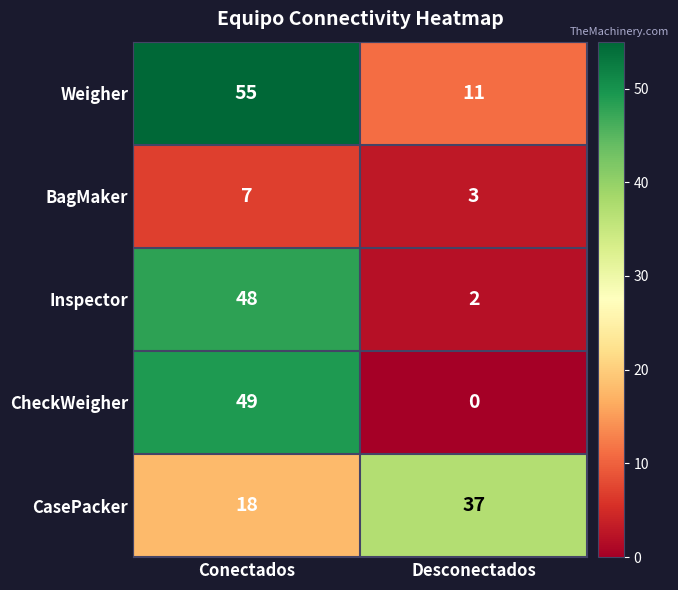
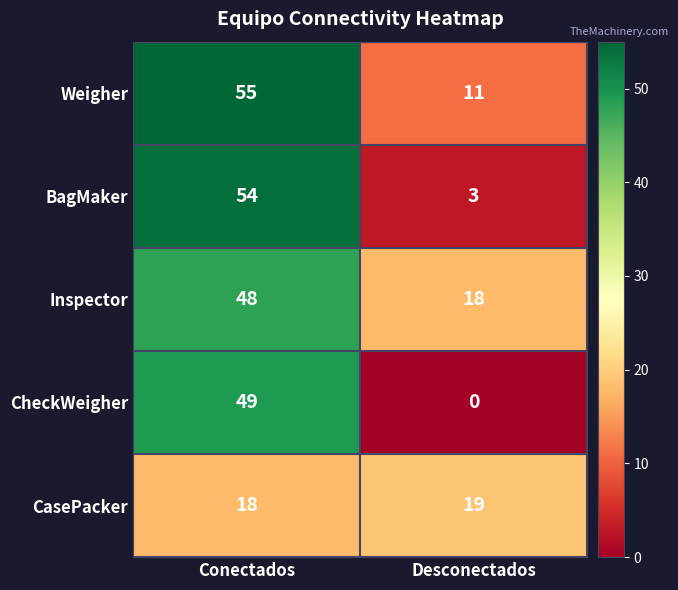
BagMaker, Conectados: 7 -> 54
Inspector, Desconectados: 2 -> 18
CasePacker, Desconectados: 37 -> 19
